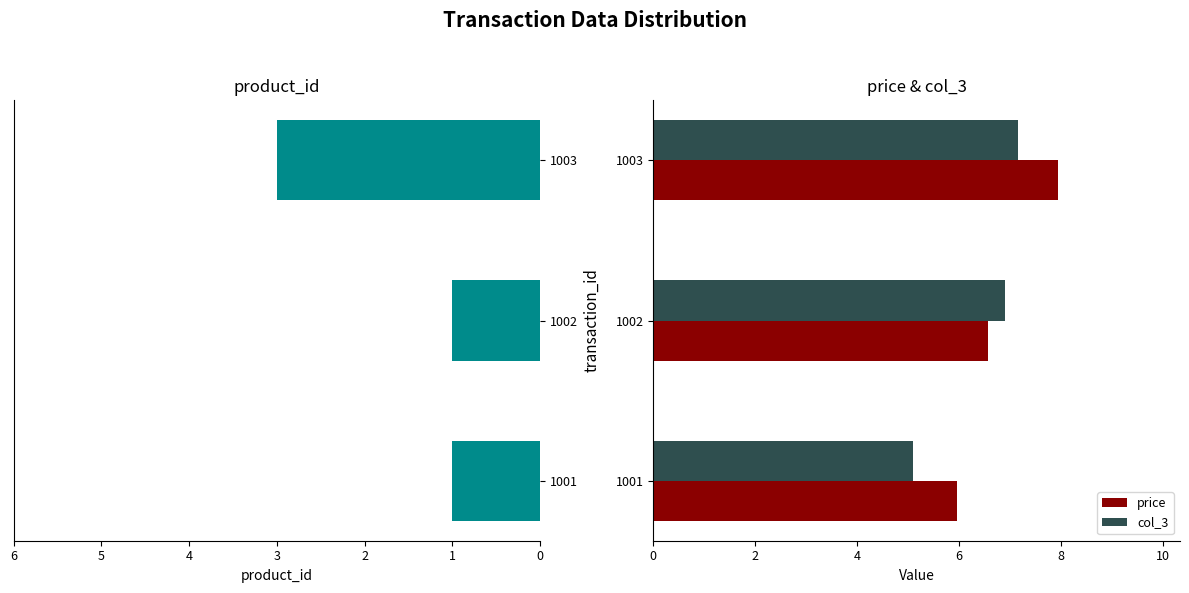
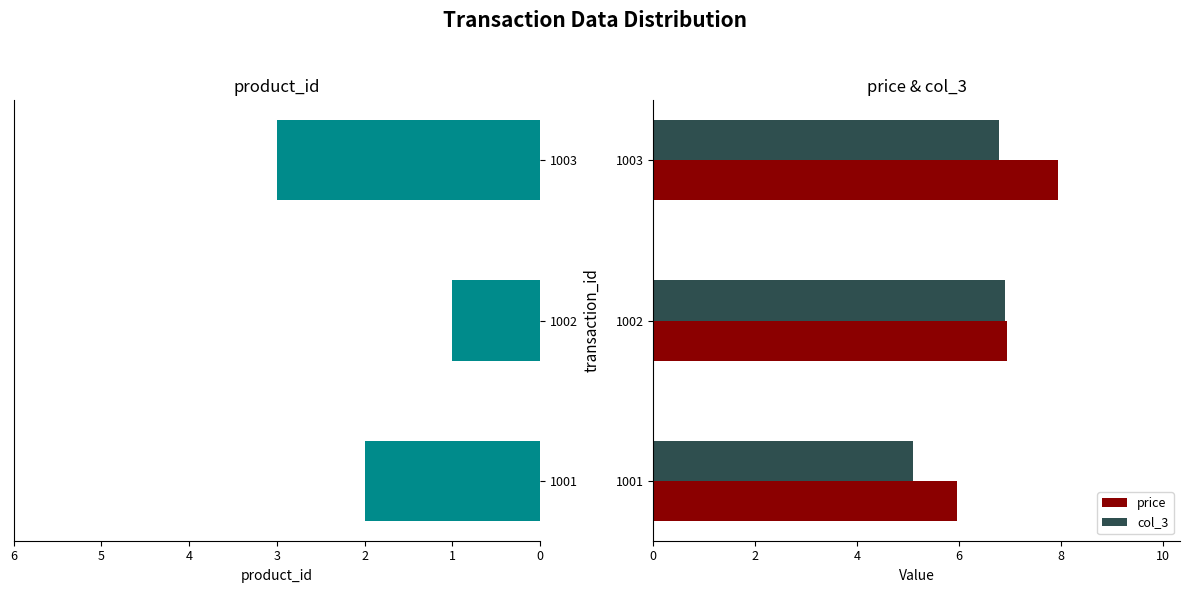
product_id, 1001: 1 -> 2
price & col_3, col_3, 1003: 7.2 -> 6.8
price & col_3, price, 1002: 6.6 -> 7.0
